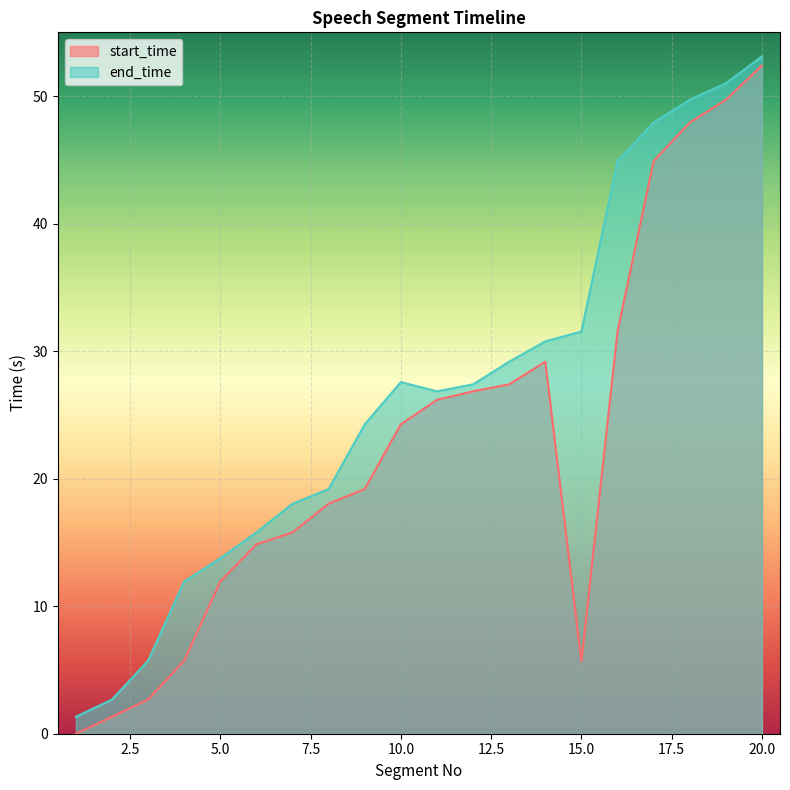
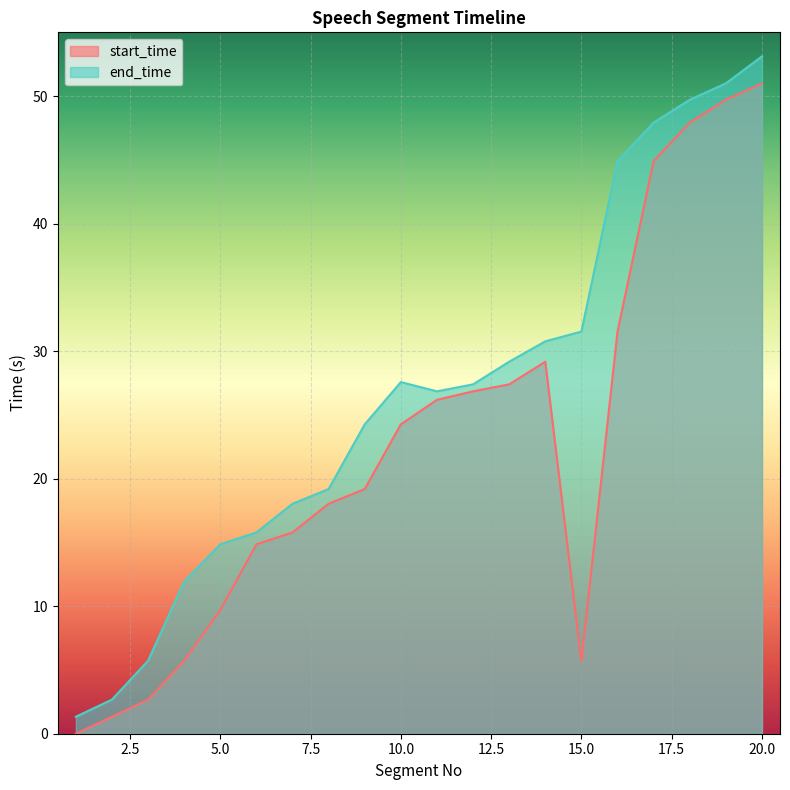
start_time, 5.0: 11.9 -> 9.7
end_time, 5.0: 13.8 -> 14.9
start_time, 20.0: 52.4 -> 51.0
